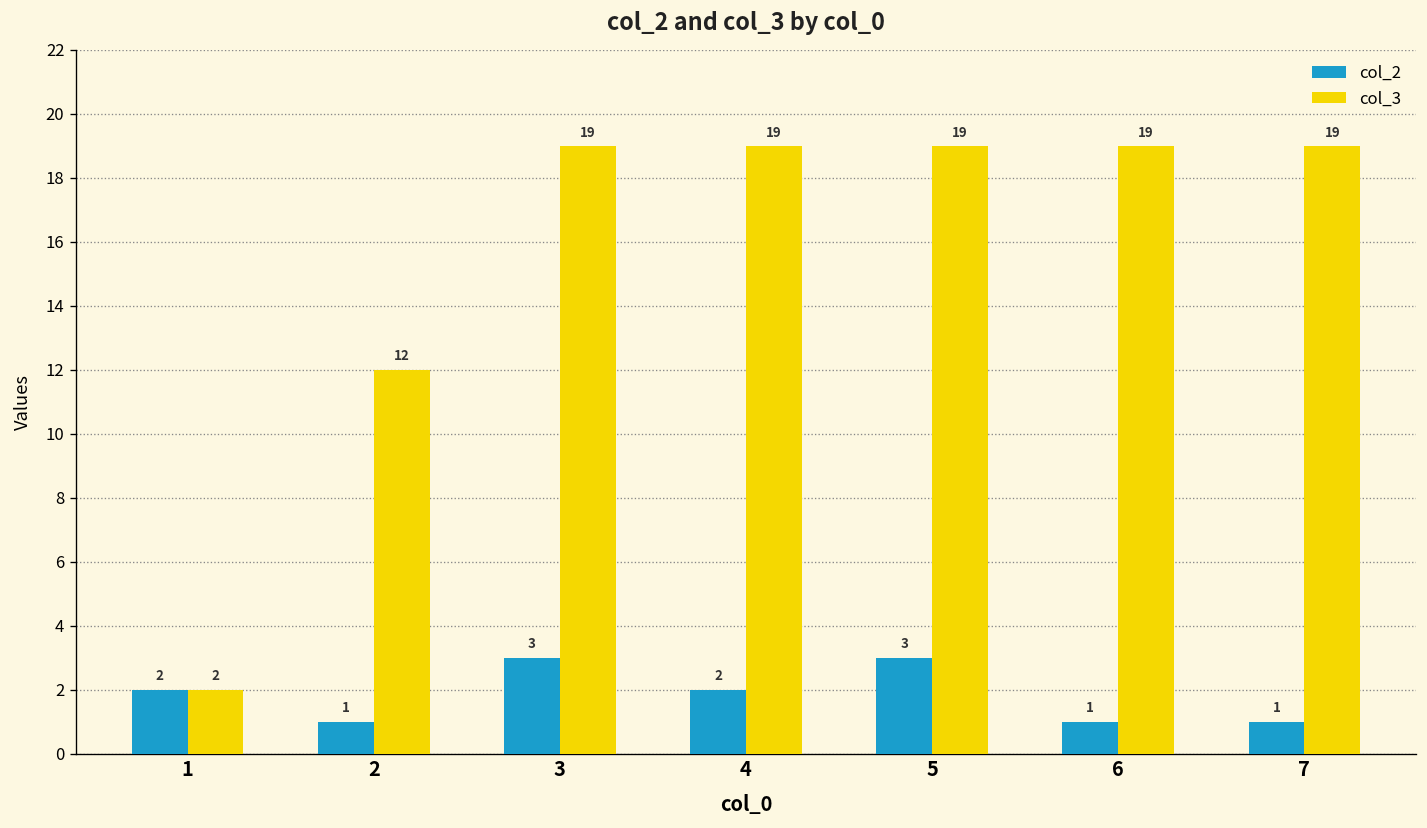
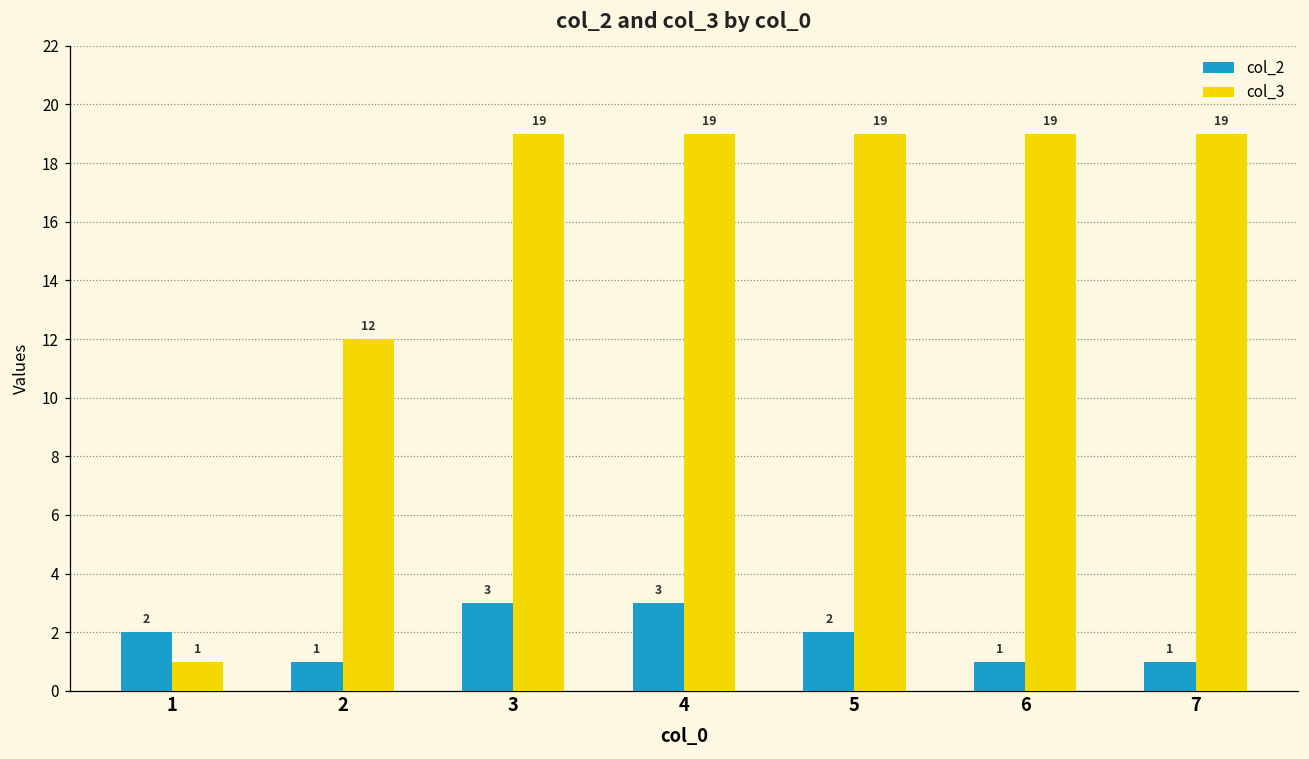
col_3, 1: 2 -> 1
col_2, 4: 2 -> 3
col_2, 5: 3 -> 2
